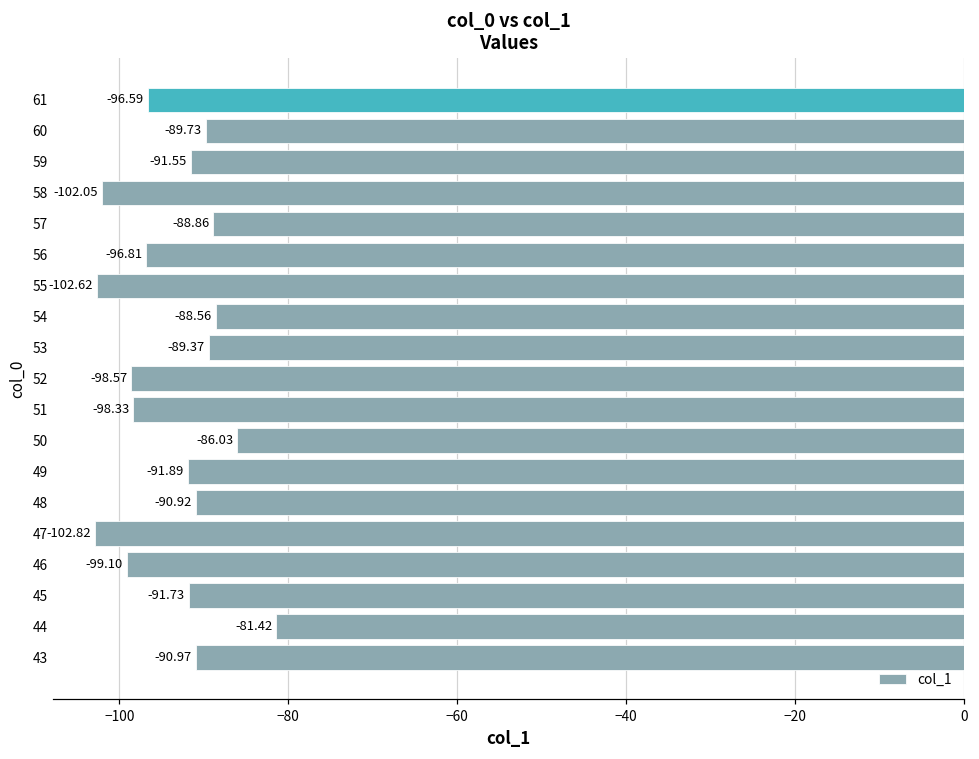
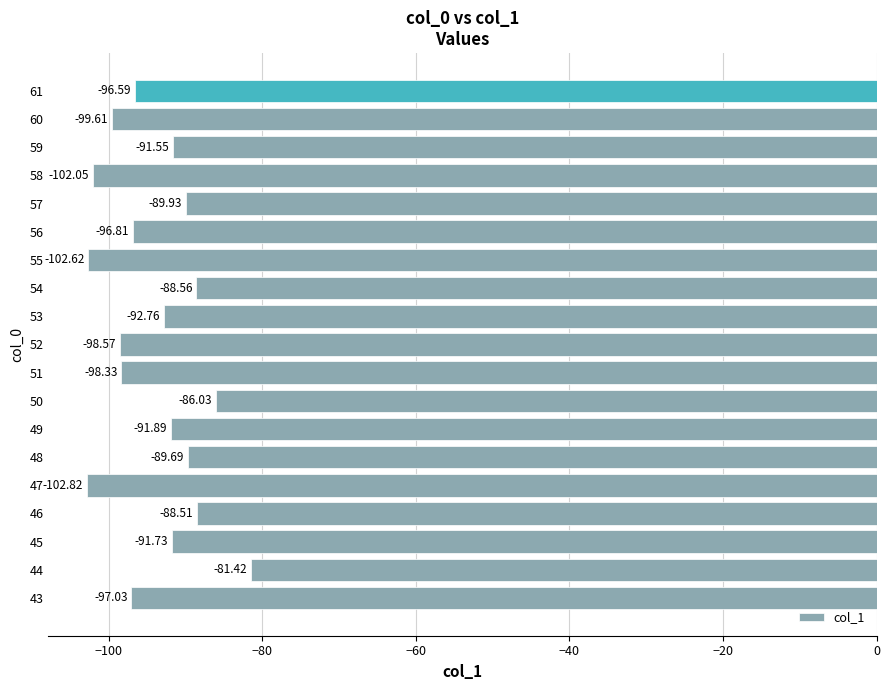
60: -89.73 -> -99.61
57: -88.86 -> -89.93
53: -89.37 -> -92.76
48: -90.92 -> -89.69
46: -99.10 -> -88.51
43: -90.97 -> -97.03
